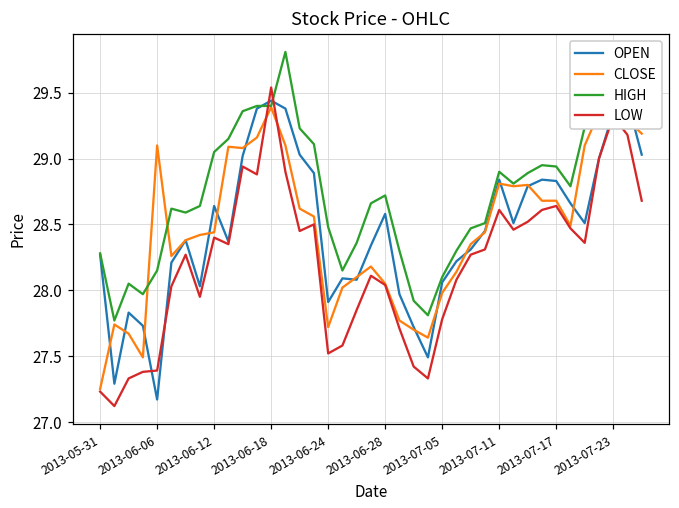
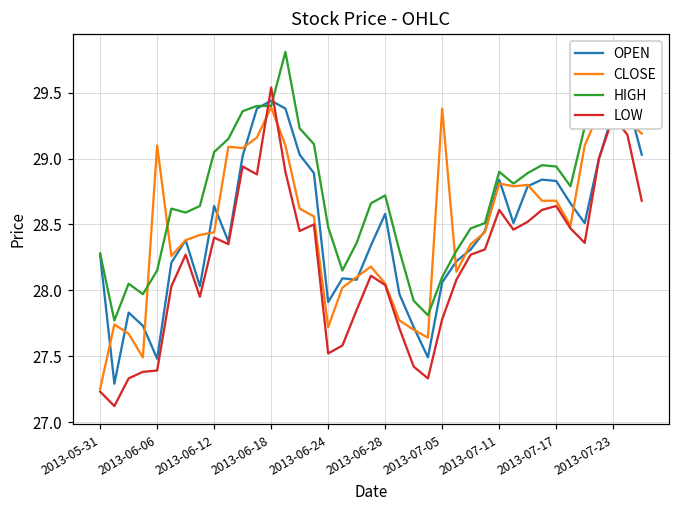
OPEN, 2013-06-06: 27.17 -> 27.48
CLOSE, 2013-07-05: 27.98 -> 29.38
